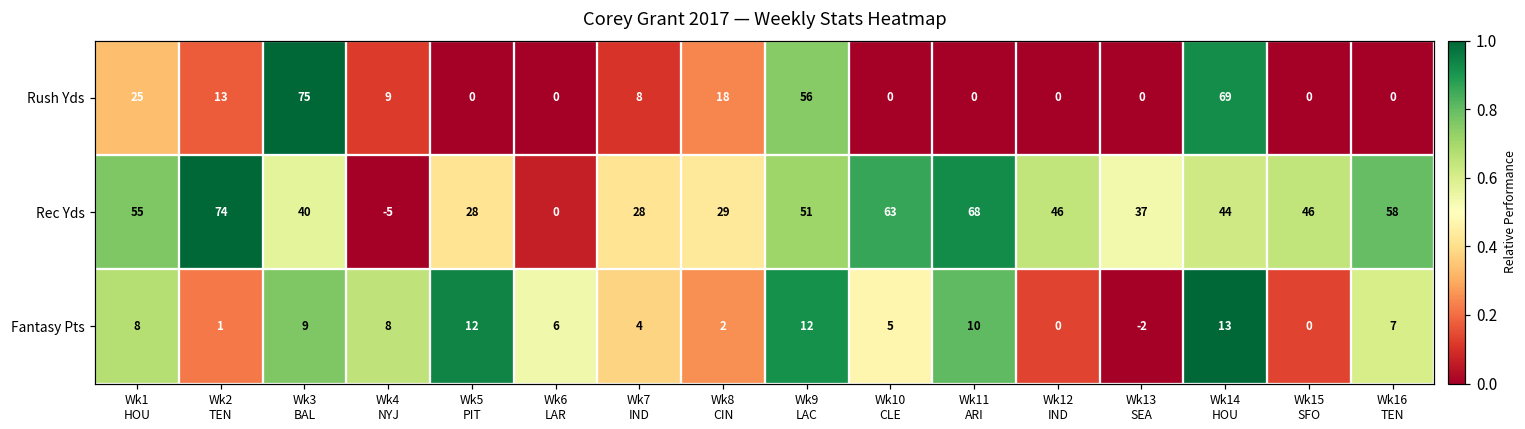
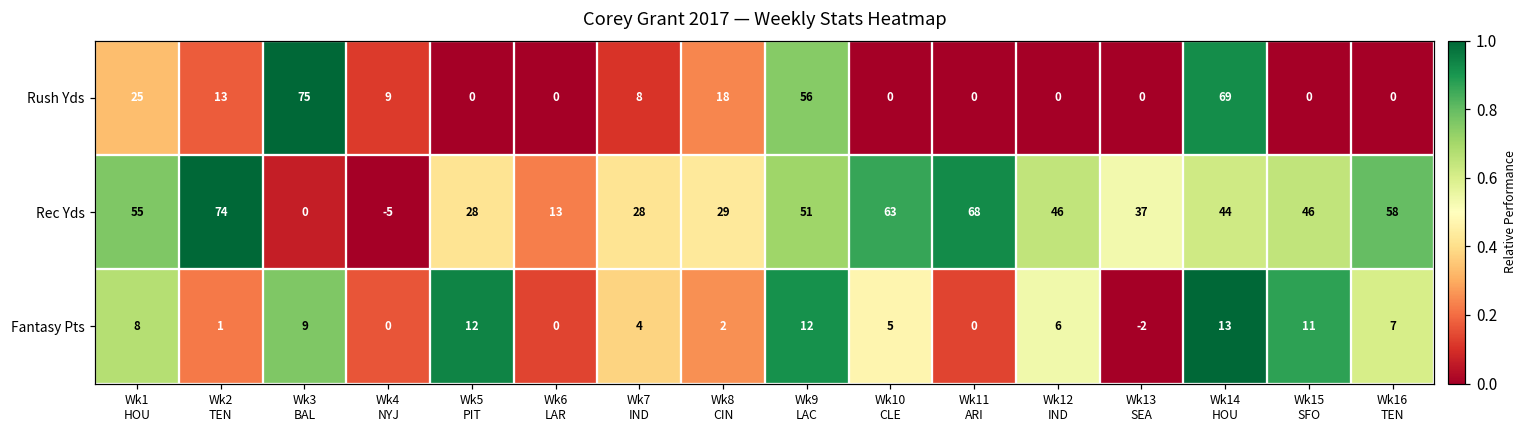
Rec Yds, Wk3 BAL: 40 -> 0
Rec Yds, Wk6 LAR: 0 -> 13
Fantasy Pts, Wk4 NYJ: 8 -> 0
Fantasy Pts, Wk6 LAR: 6 -> 0
Fantasy Pts, Wk11 ARI: 10 -> 0
Fantasy Pts, Wk12 IND: 0 -> 6
Fantasy Pts, Wk15 SFO: 0 -> 11
